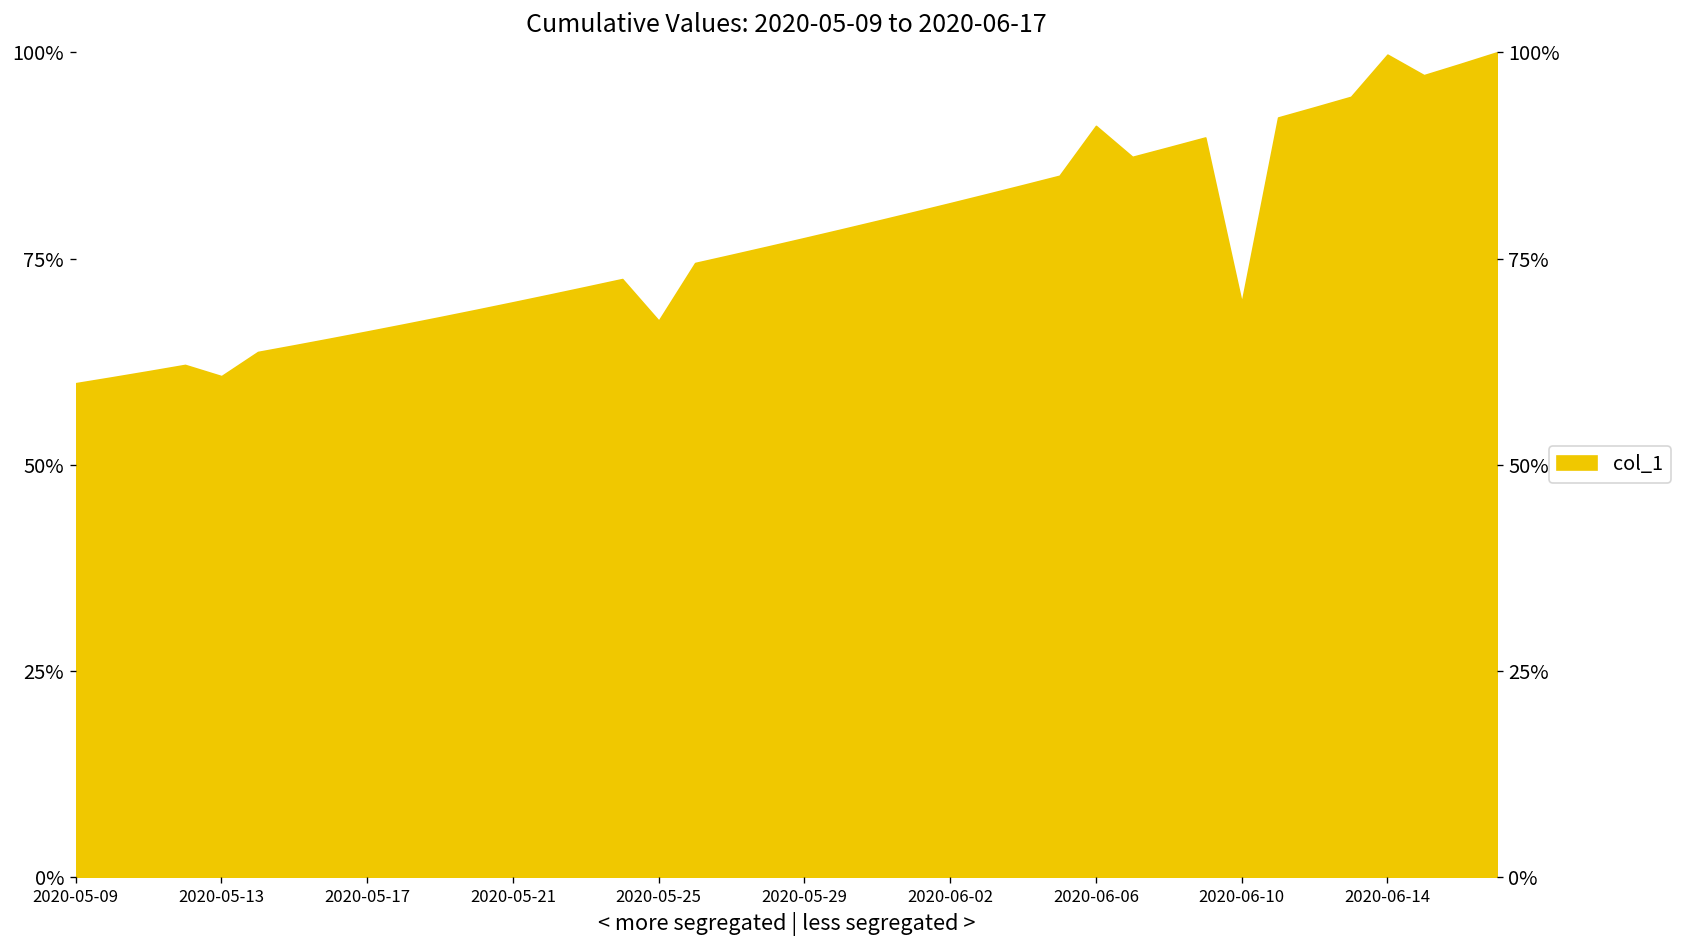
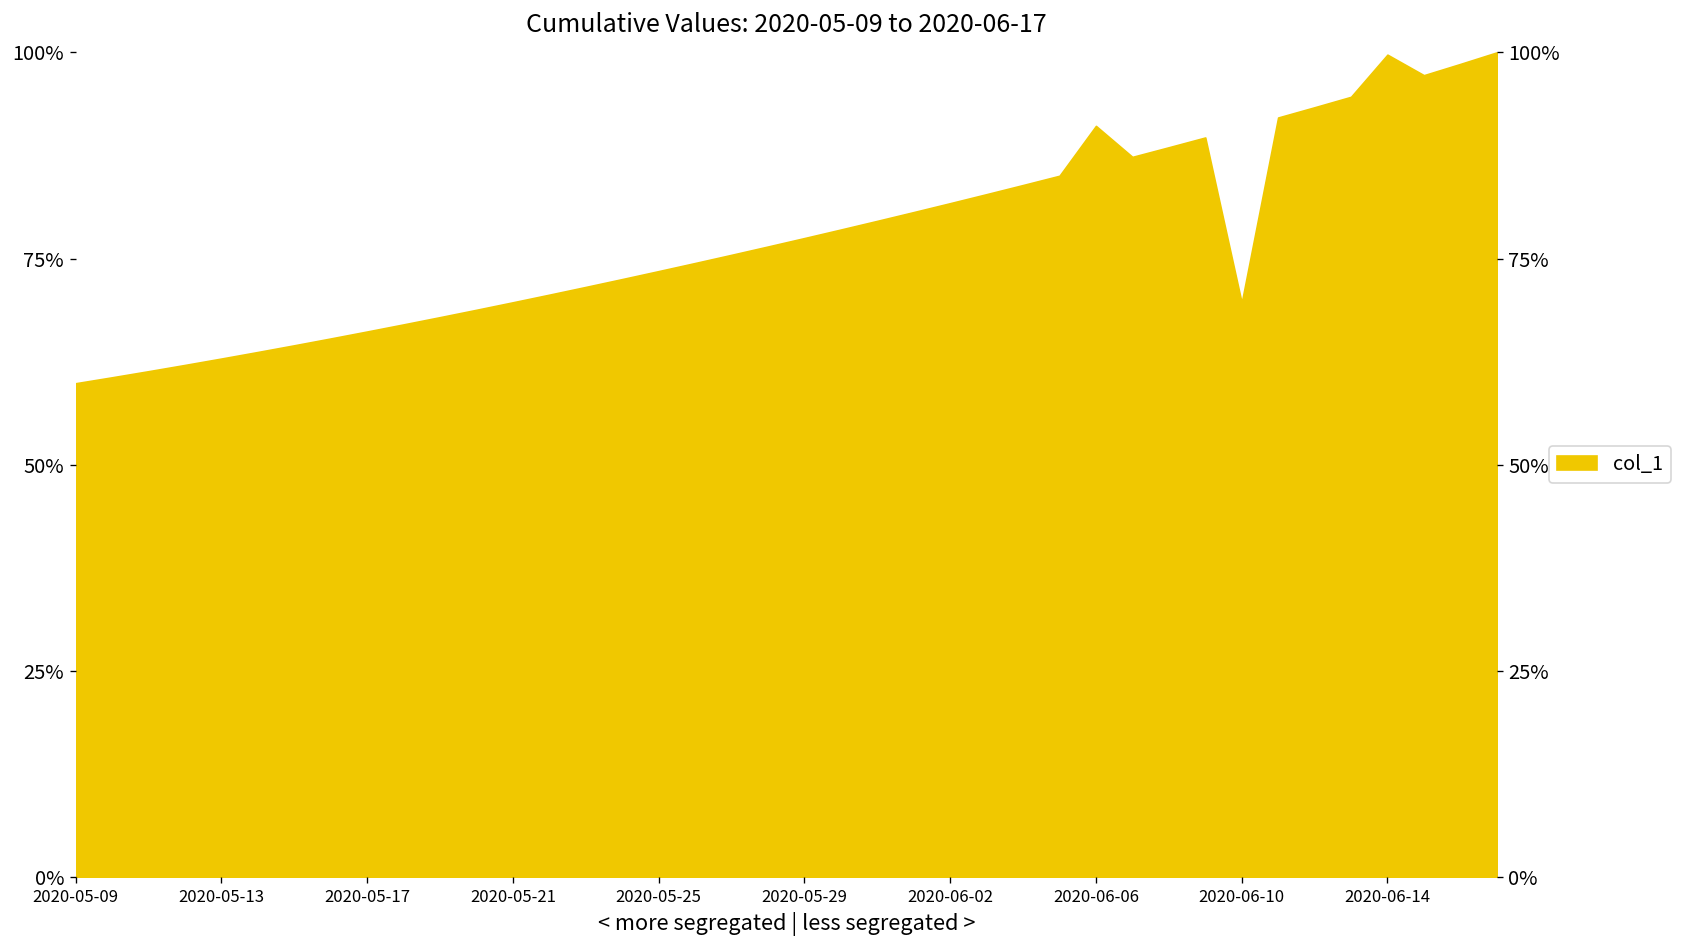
2020-05-13: 61% -> 63%
2020-05-25: 67% -> 73%
